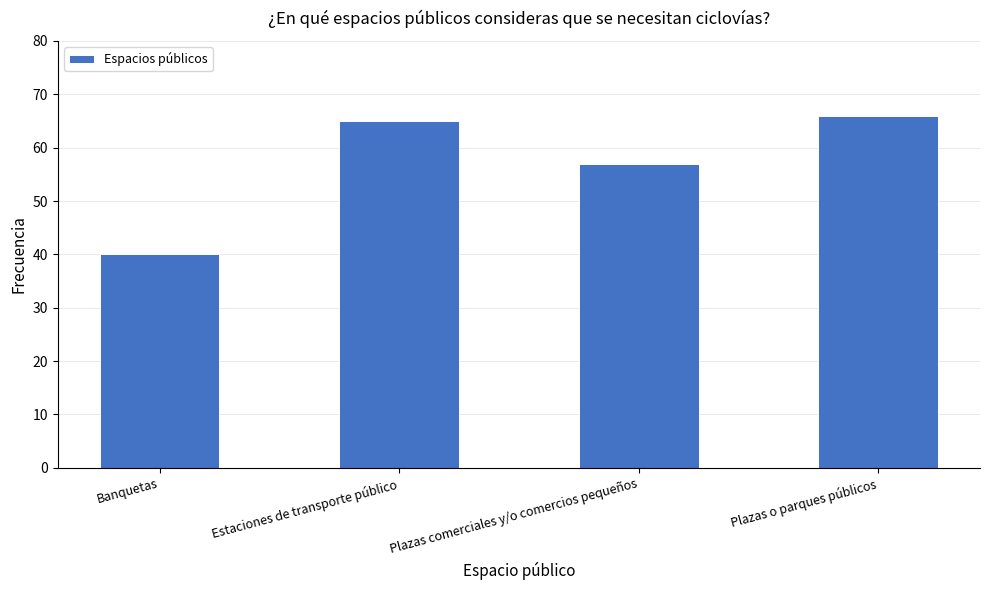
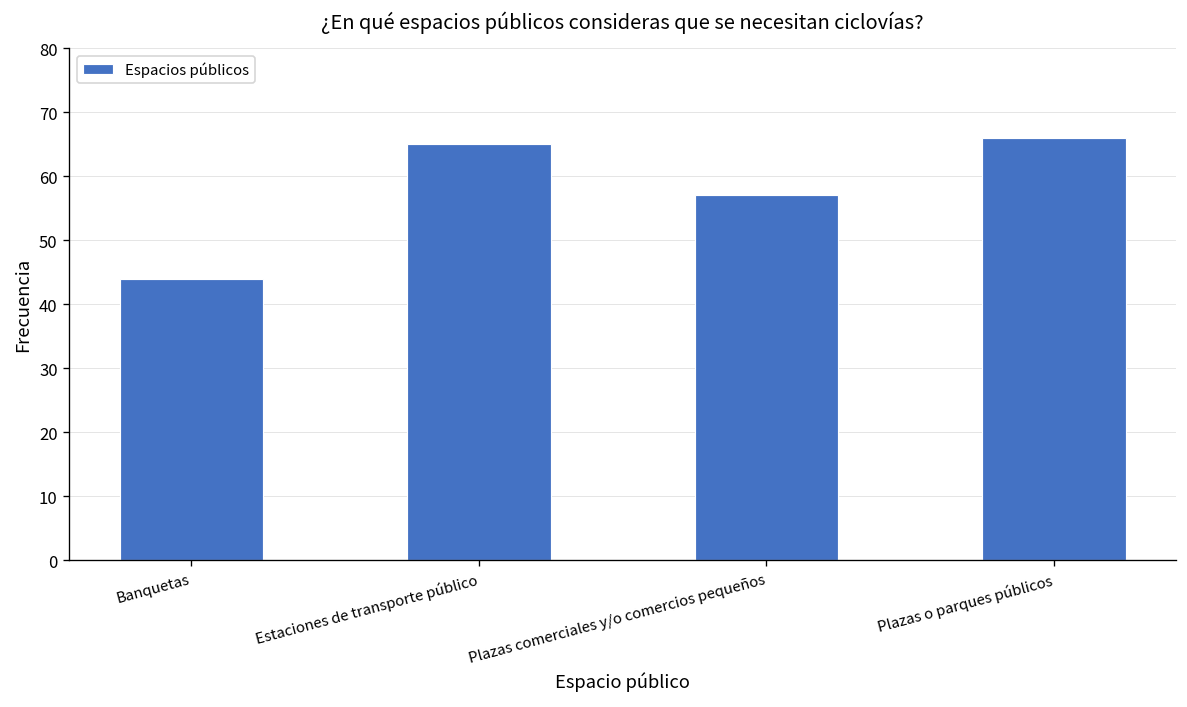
Banquetas: 40 -> 44
